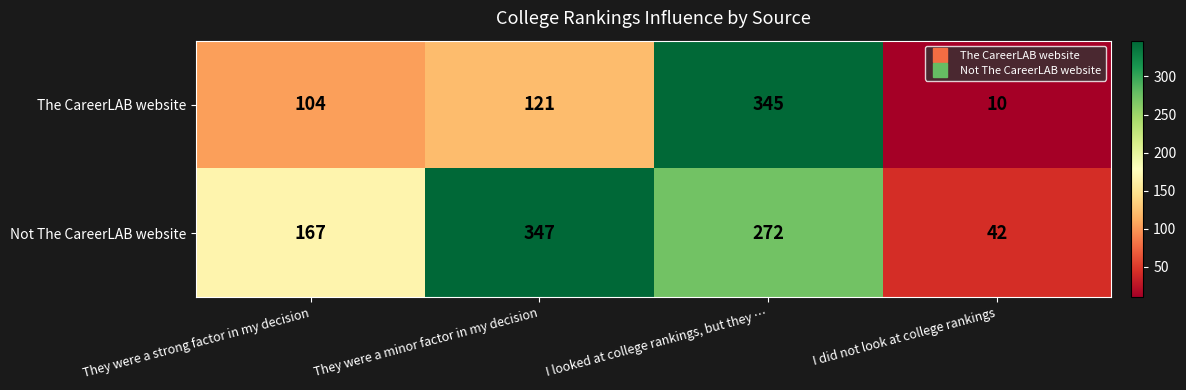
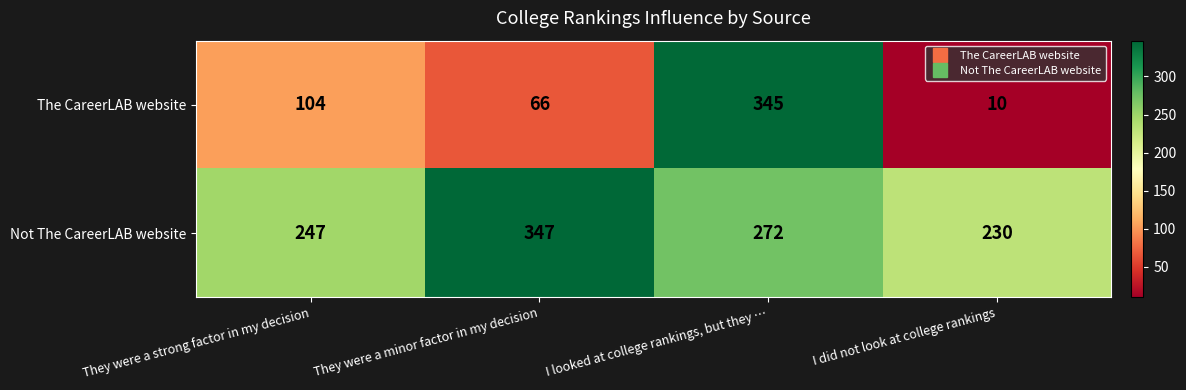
The CareerLAB website, They were a minor factor in my decision: 121 -> 66
Not The CareerLAB website, They were a strong factor in my decision: 167 -> 247
Not The CareerLAB website, I did not look at college rankings: 42 -> 230
